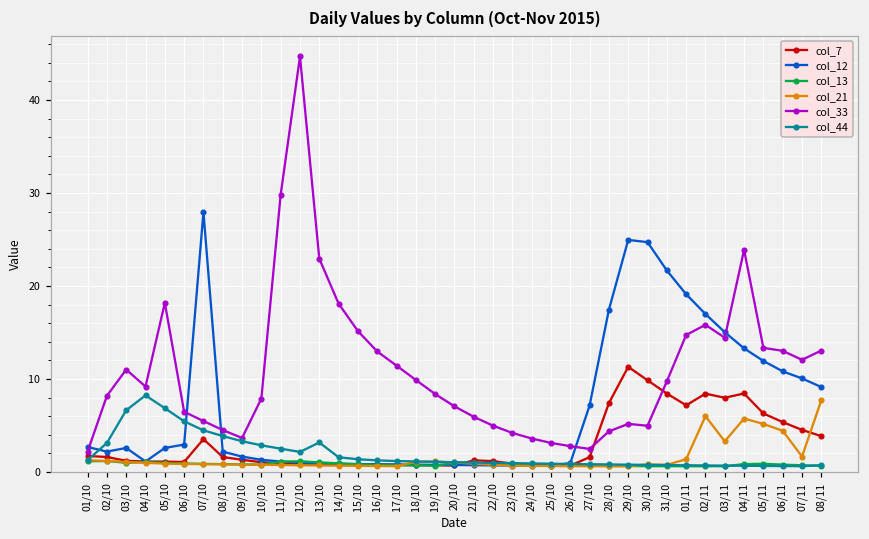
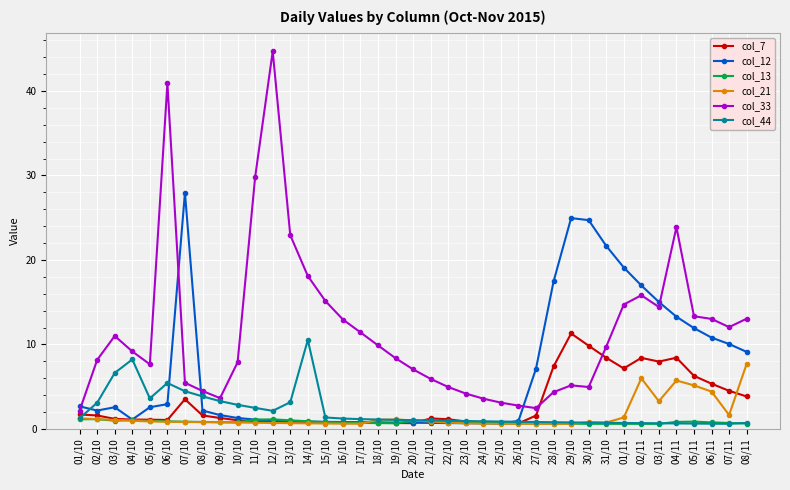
col_33, 05/10: 18 -> 8
col_44, 05/10: 7 -> 4
col_33, 06/10: 6 -> 41
col_44, 14/10: 2 -> 11
